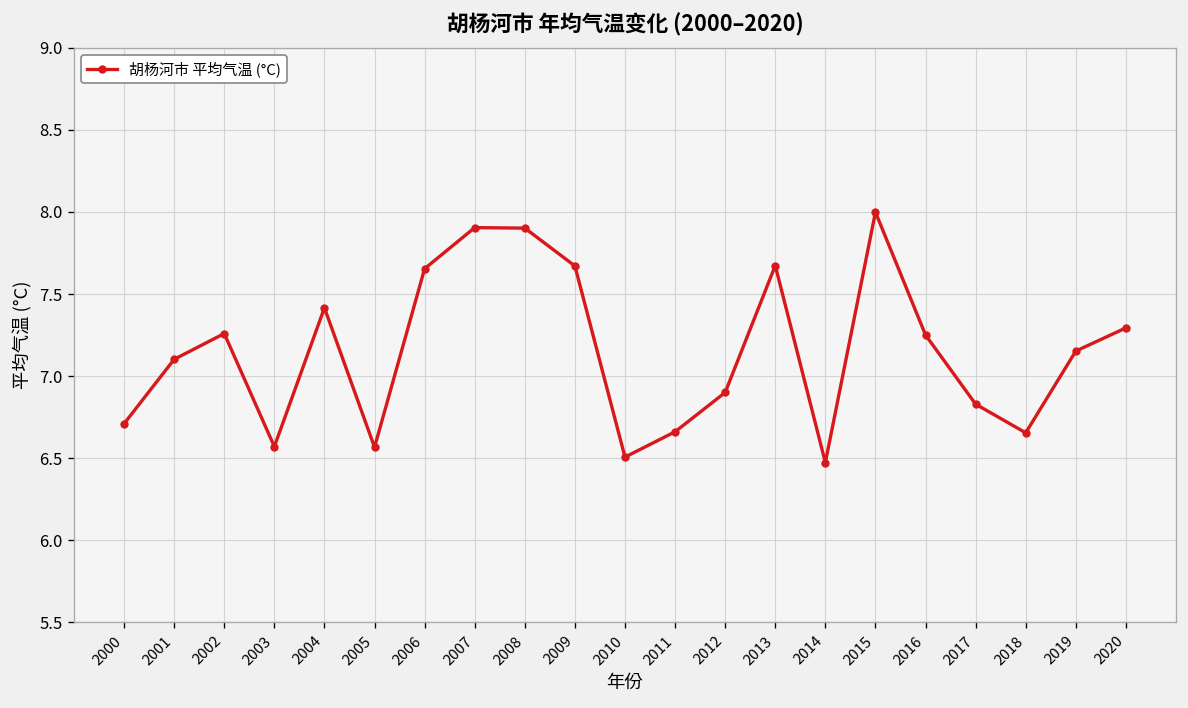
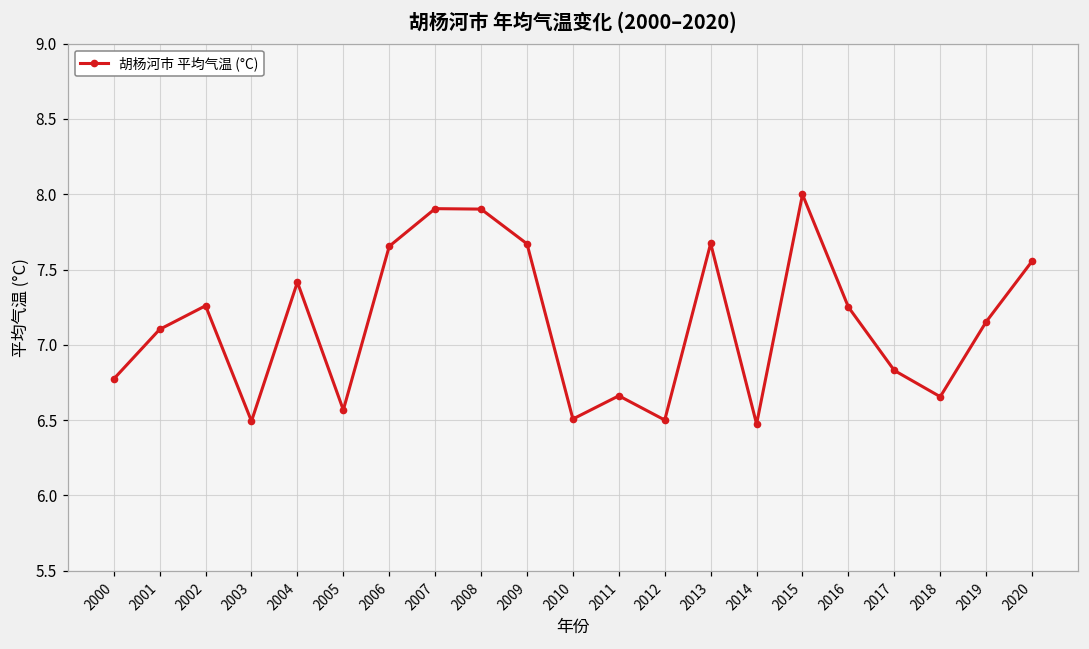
2000: 6.71 -> 6.77
2003: 6.57 -> 6.49
2012: 6.90 -> 6.50
2020: 7.29 -> 7.56
